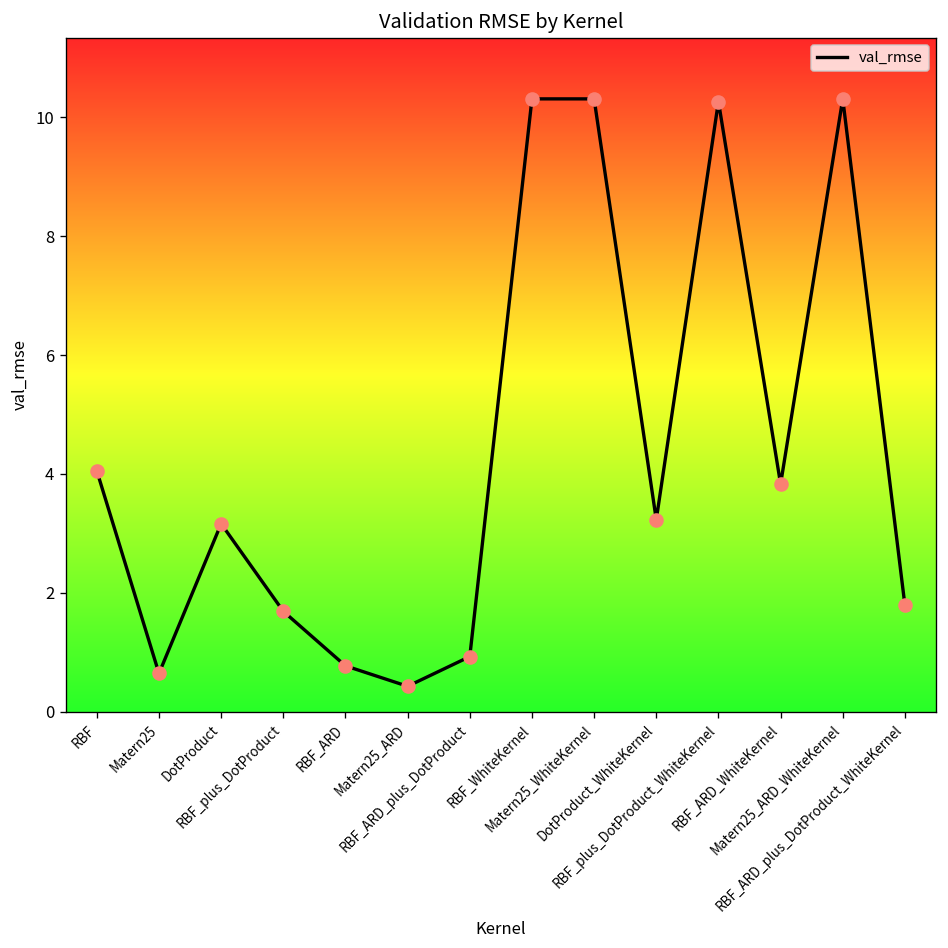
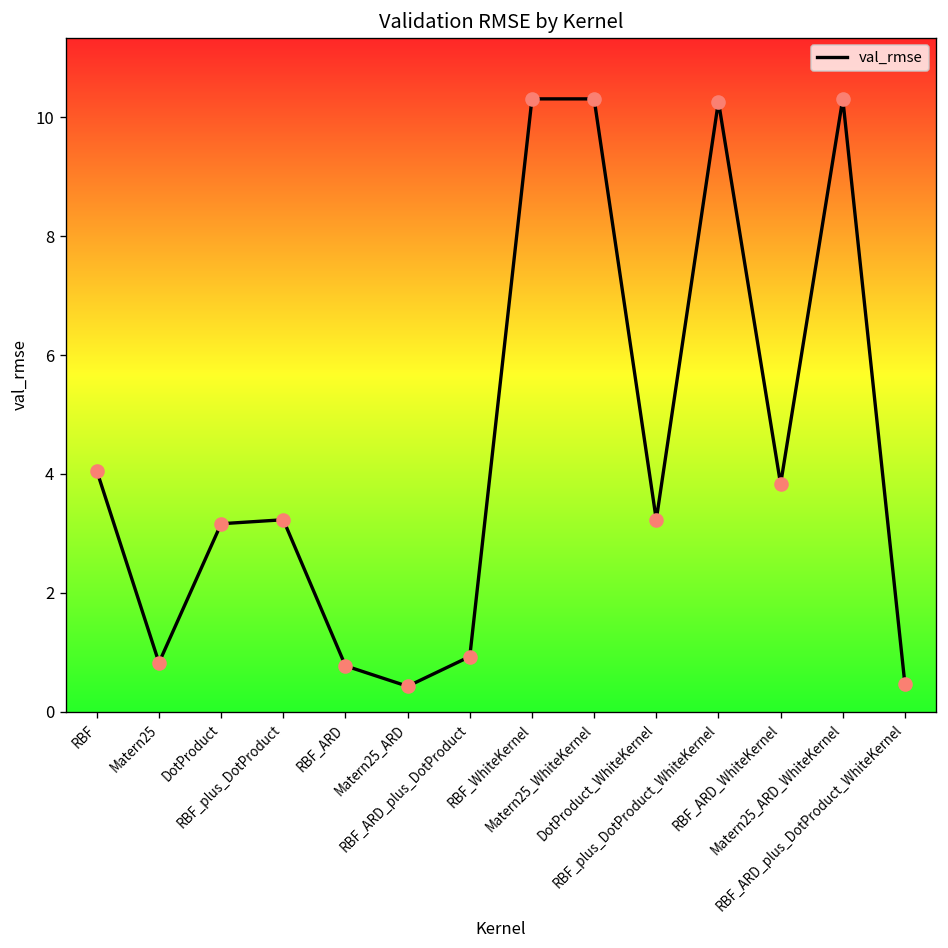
Matern25: 0.6 -> 0.8
RBF_plus_DotProduct: 1.7 -> 3.2
RBF_ARD_plus_DotProduct_WhiteKernel: 1.8 -> 0.5
